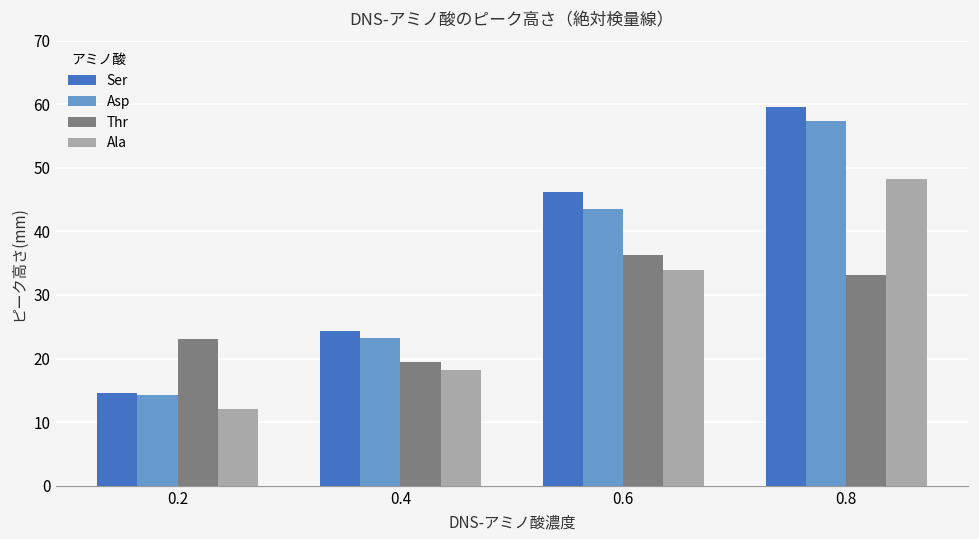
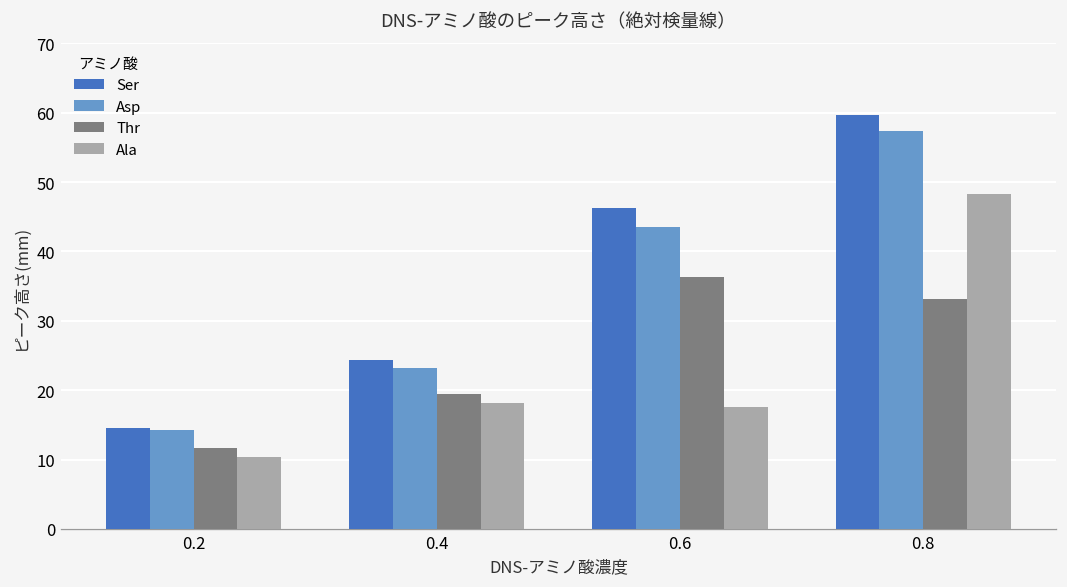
Thr, 0.2: 23 -> 12
Ala, 0.2: 12 -> 10
Ala, 0.6: 34 -> 18
